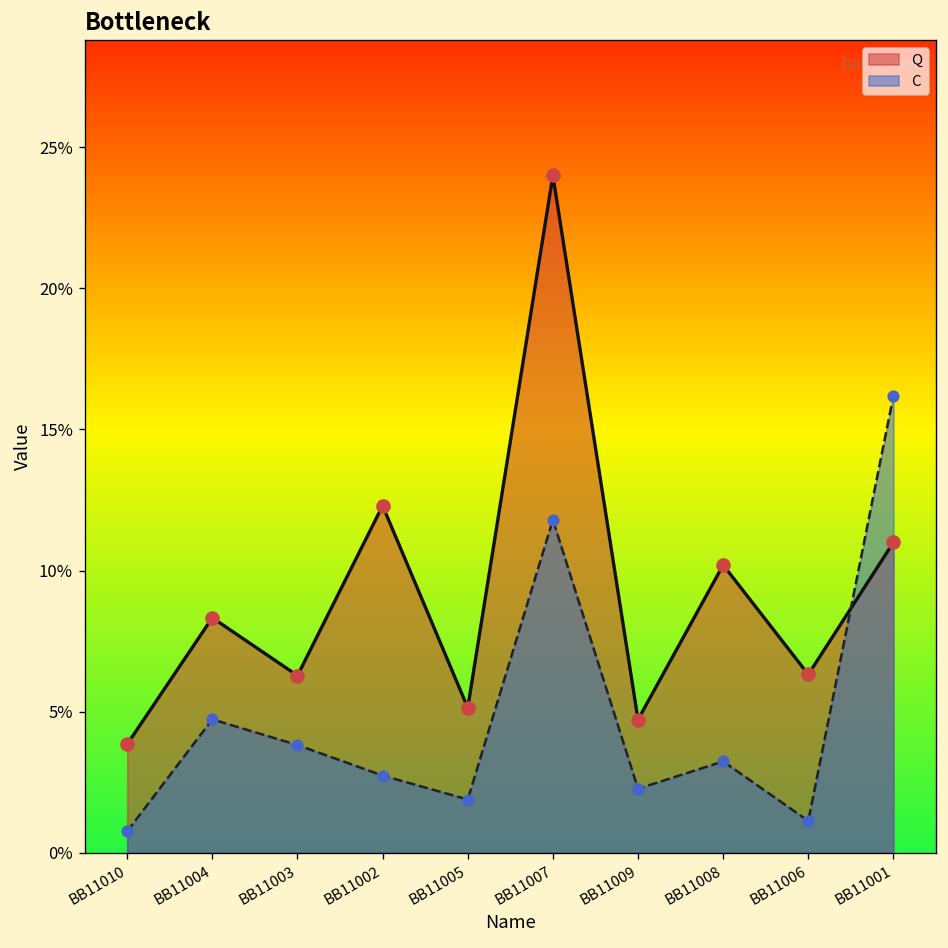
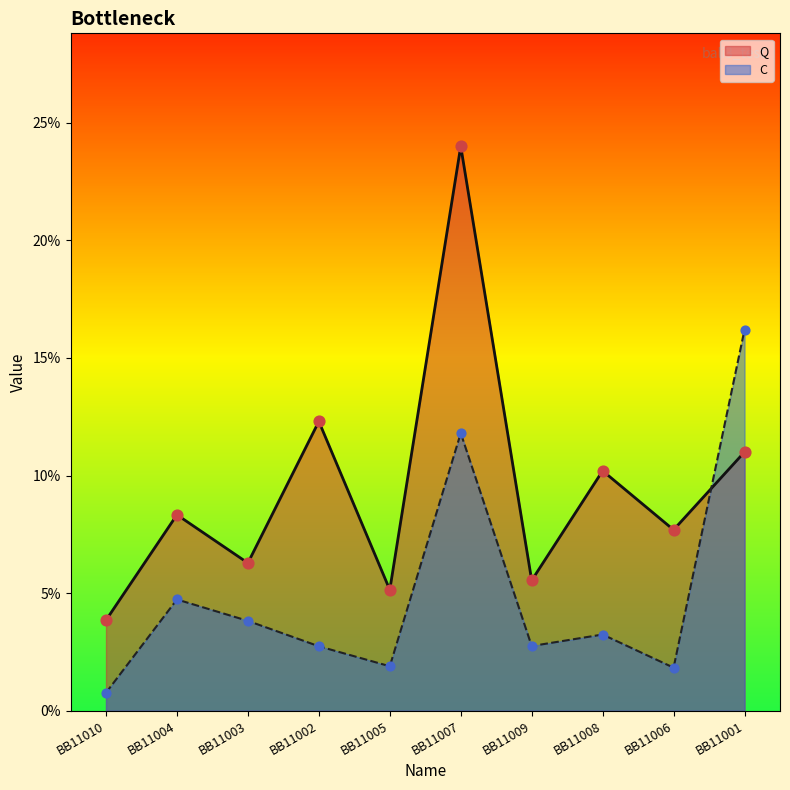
Q, BB11009: 4.7% -> 5.5%
C, BB11009: 2.3% -> 2.8%
Q, BB11006: 6.3% -> 7.7%
C, BB11006: 1.1% -> 1.8%
